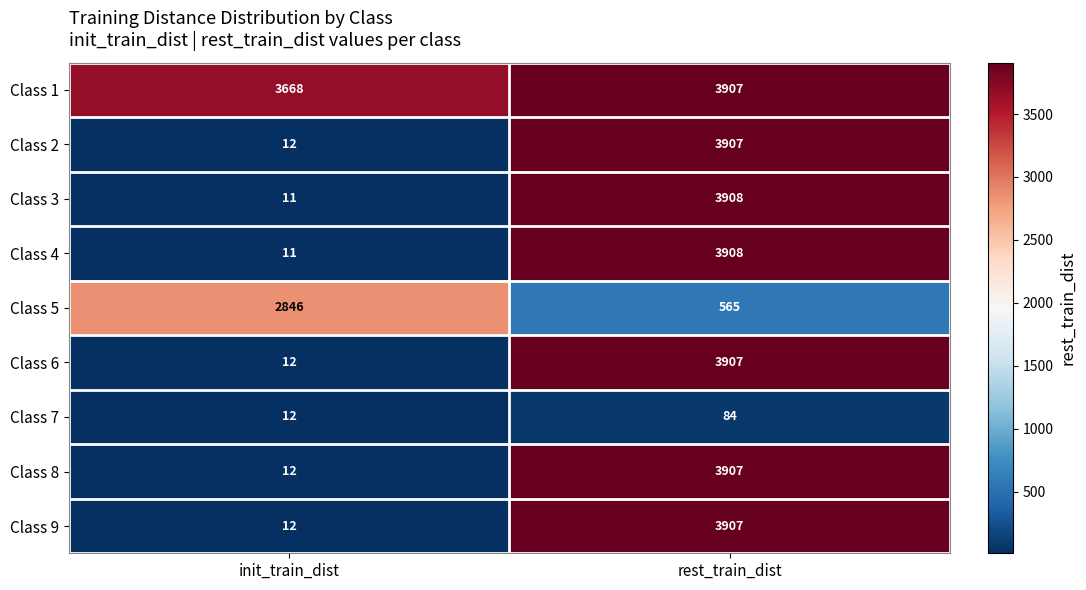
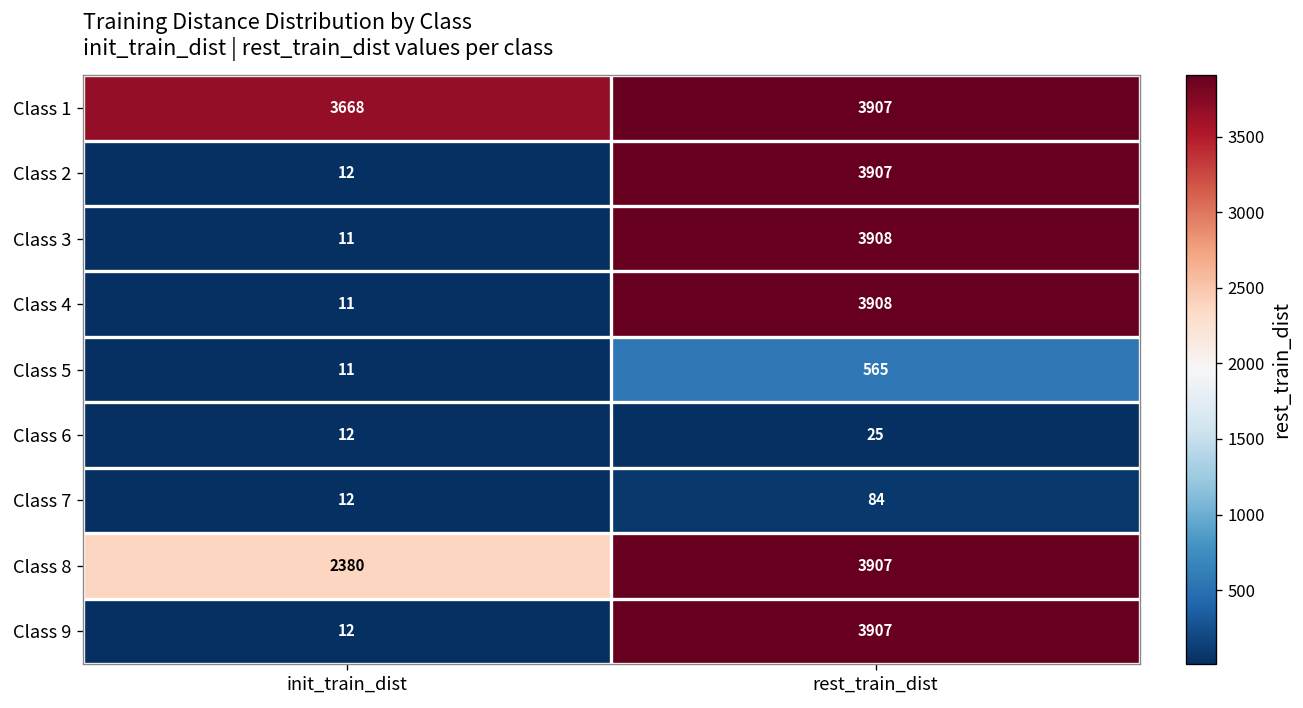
Class 5, init_train_dist: 2846 -> 11
Class 6, rest_train_dist: 3907 -> 25
Class 8, init_train_dist: 12 -> 2380
